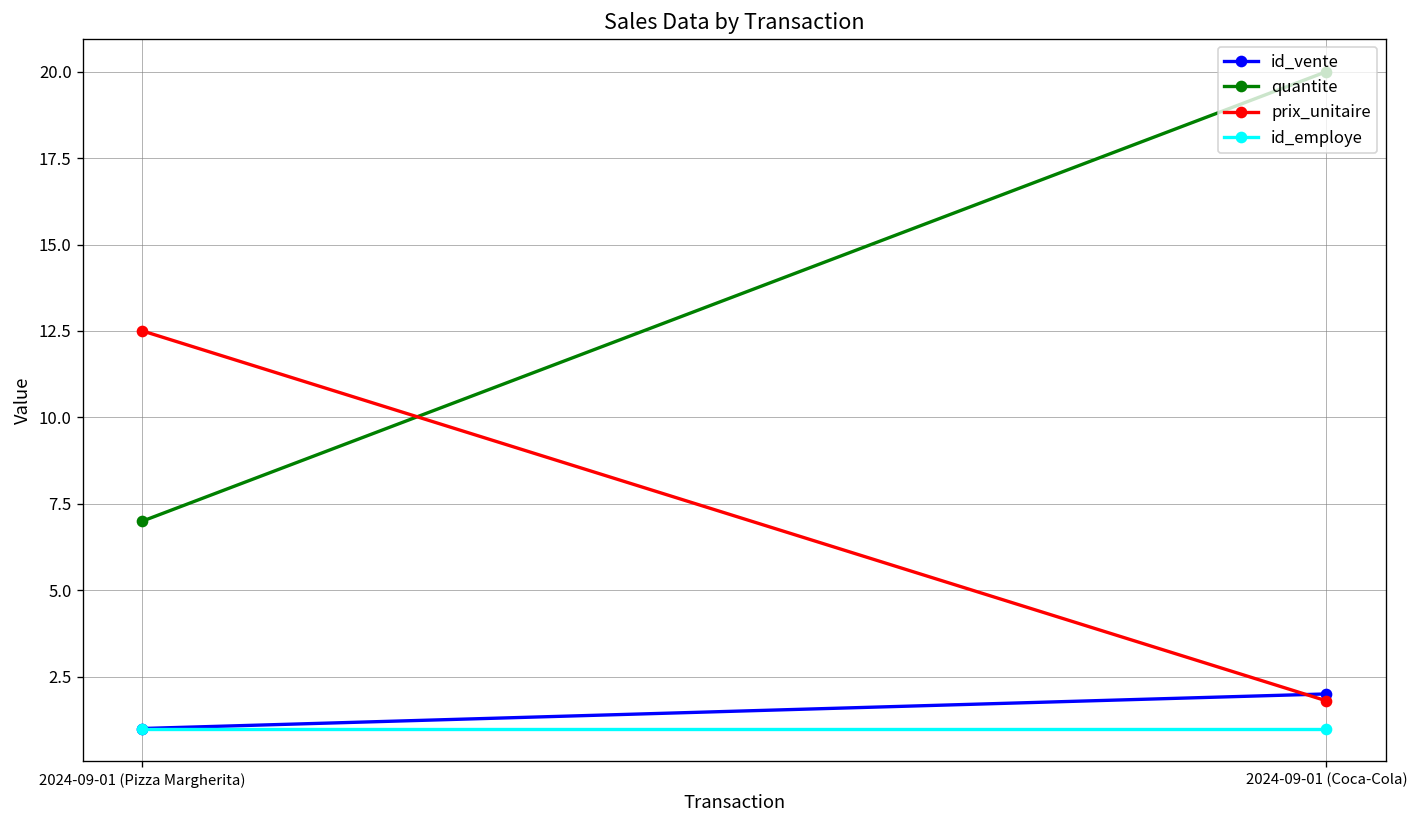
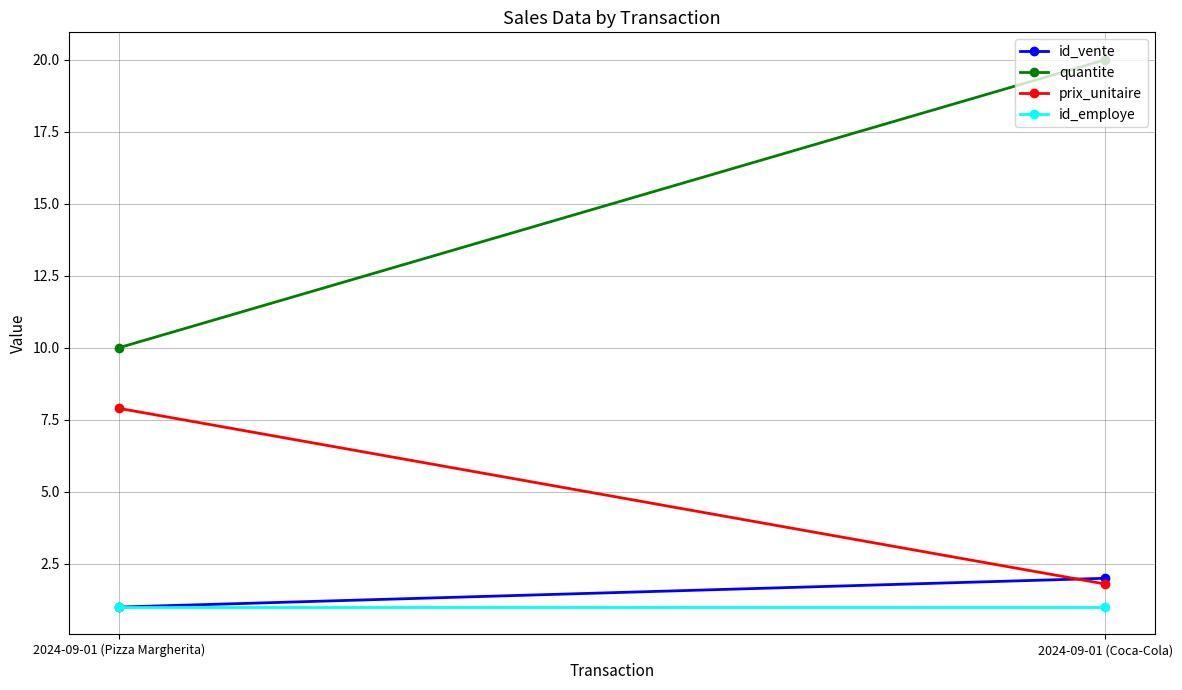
quantite, 2024-09-01 (Pizza Margherita): 7 -> 10
prix_unitaire, 2024-09-01 (Pizza Margherita): 12.5 -> 7.9
